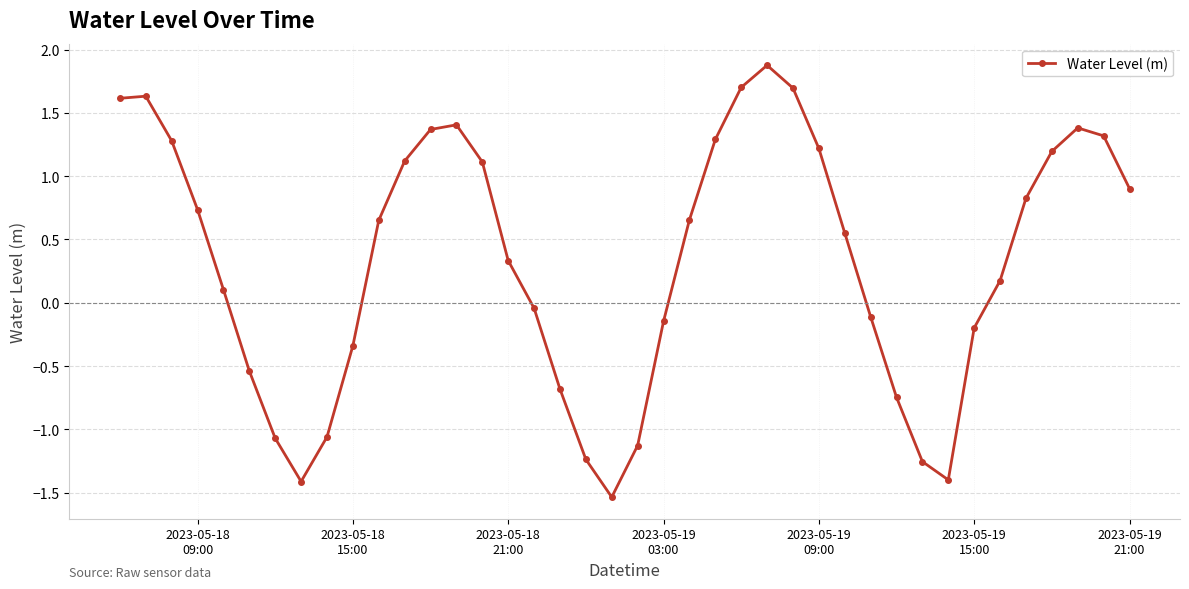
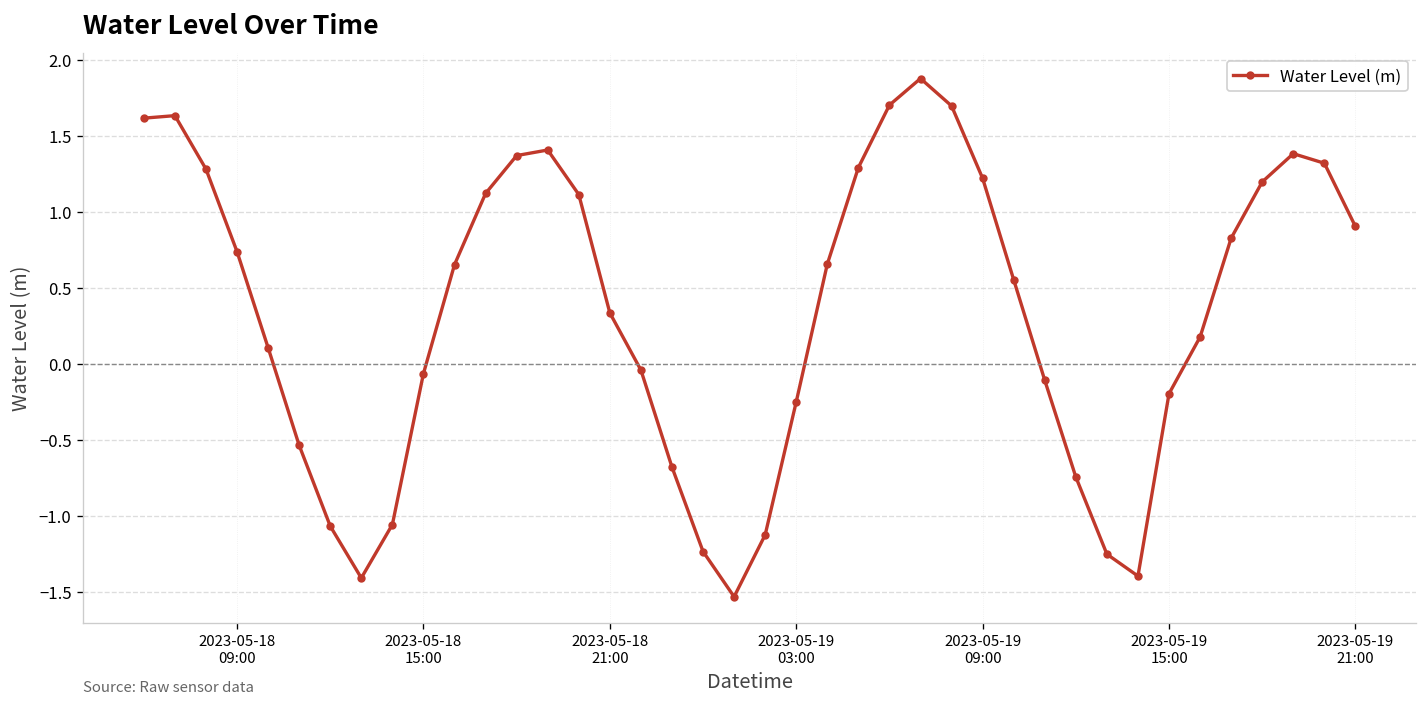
2023-05-18 15:00: -0.34 -> -0.07
2023-05-19 03:00: -0.15 -> -0.25
